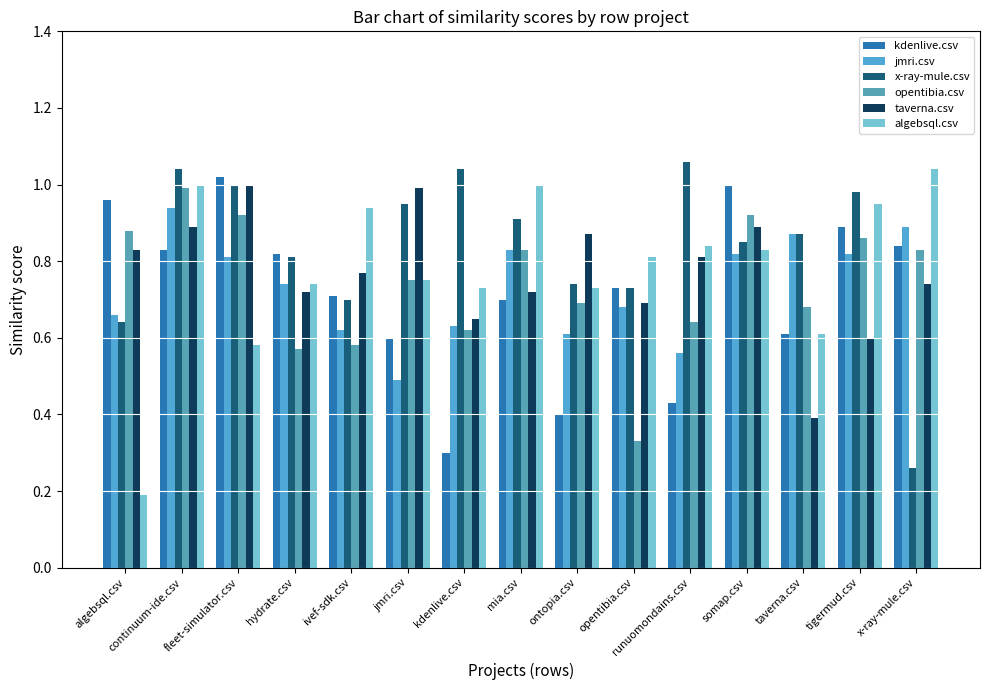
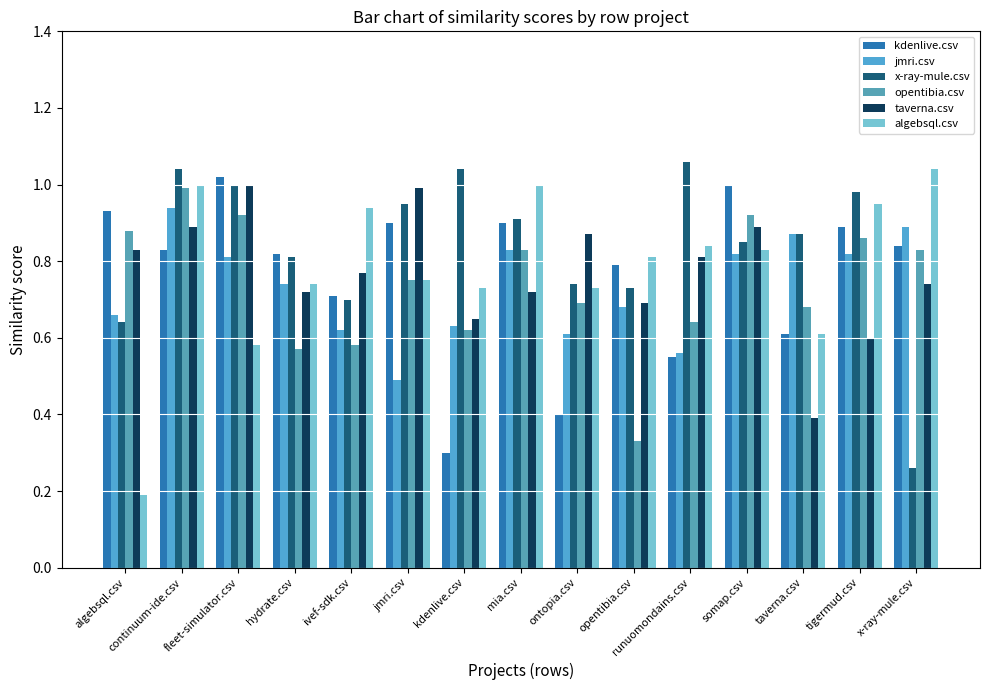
kdenlive.csv, algebsql.csv: 0.96 -> 0.93
kdenlive.csv, jmri.csv: 0.6 -> 0.9
kdenlive.csv, mia.csv: 0.7 -> 0.9
kdenlive.csv, opentibia.csv: 0.73 -> 0.79
kdenlive.csv, runuomondains.csv: 0.43 -> 0.55
